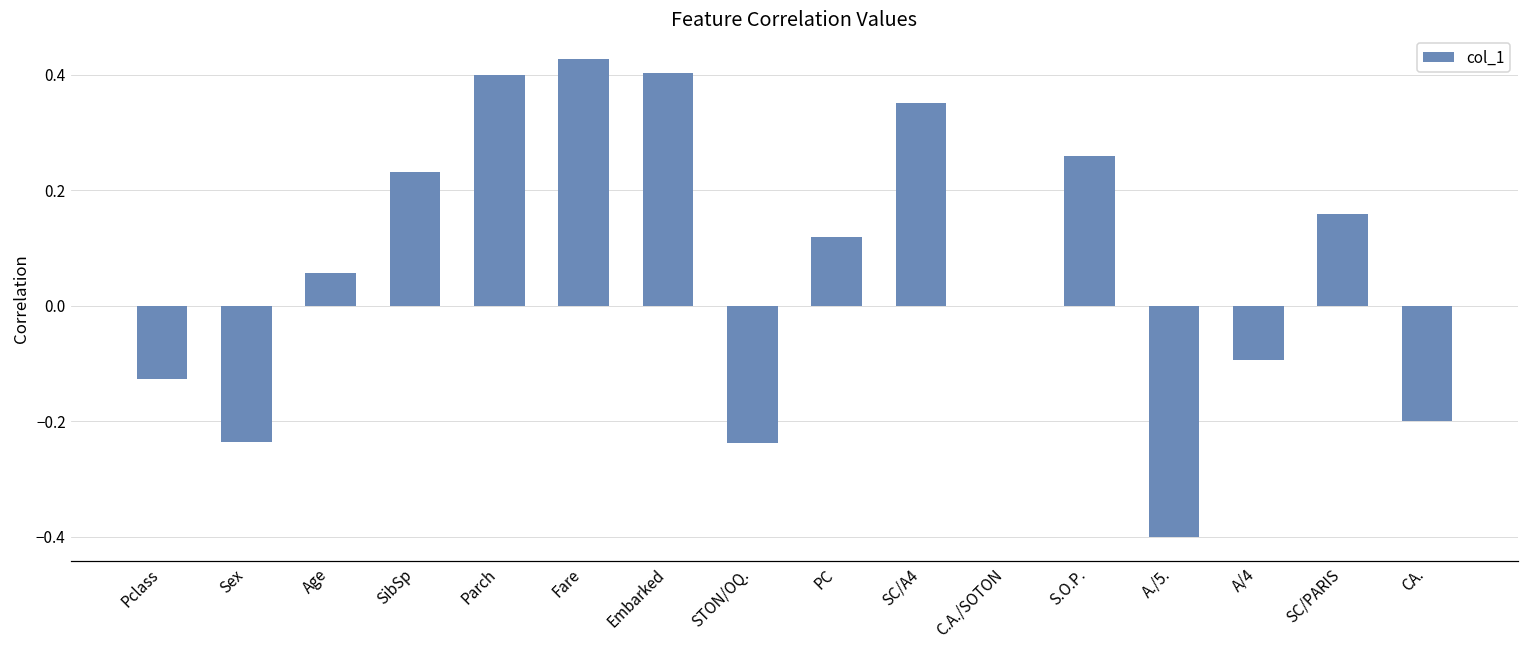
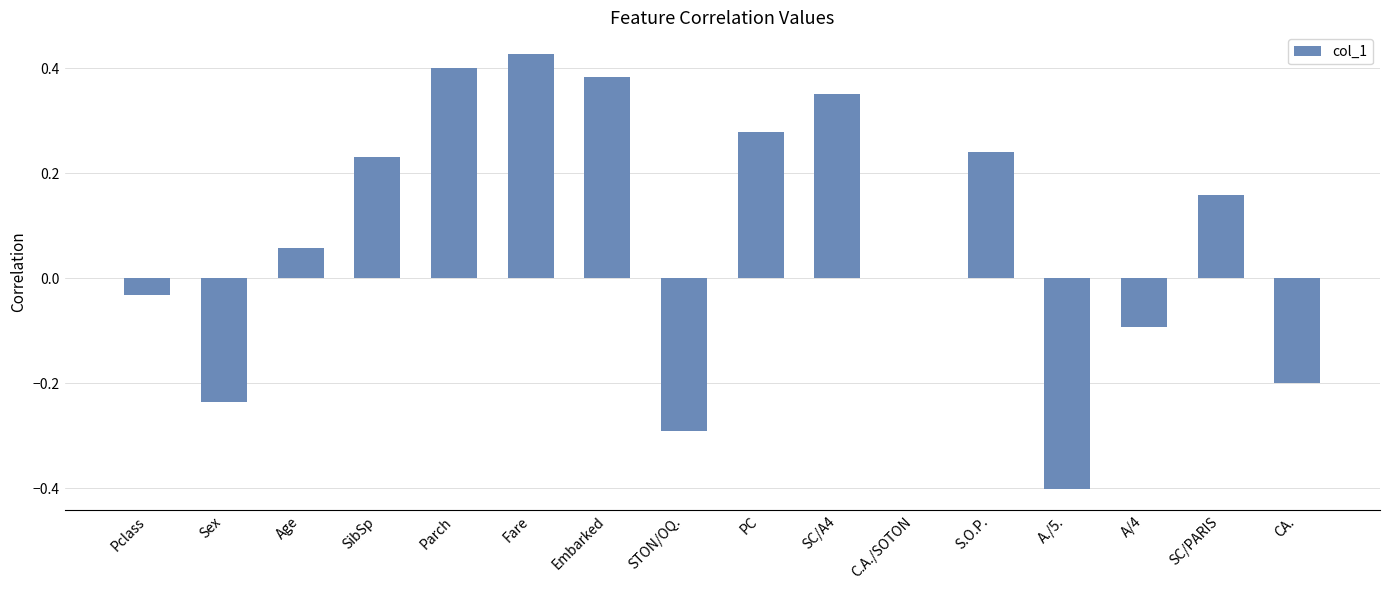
Pclass: -0.13 -> -0.03
Embarked: 0.40 -> 0.38
STON/OQ.: -0.24 -> -0.29
PC: 0.12 -> 0.28
S.O.P.: 0.26 -> 0.24
